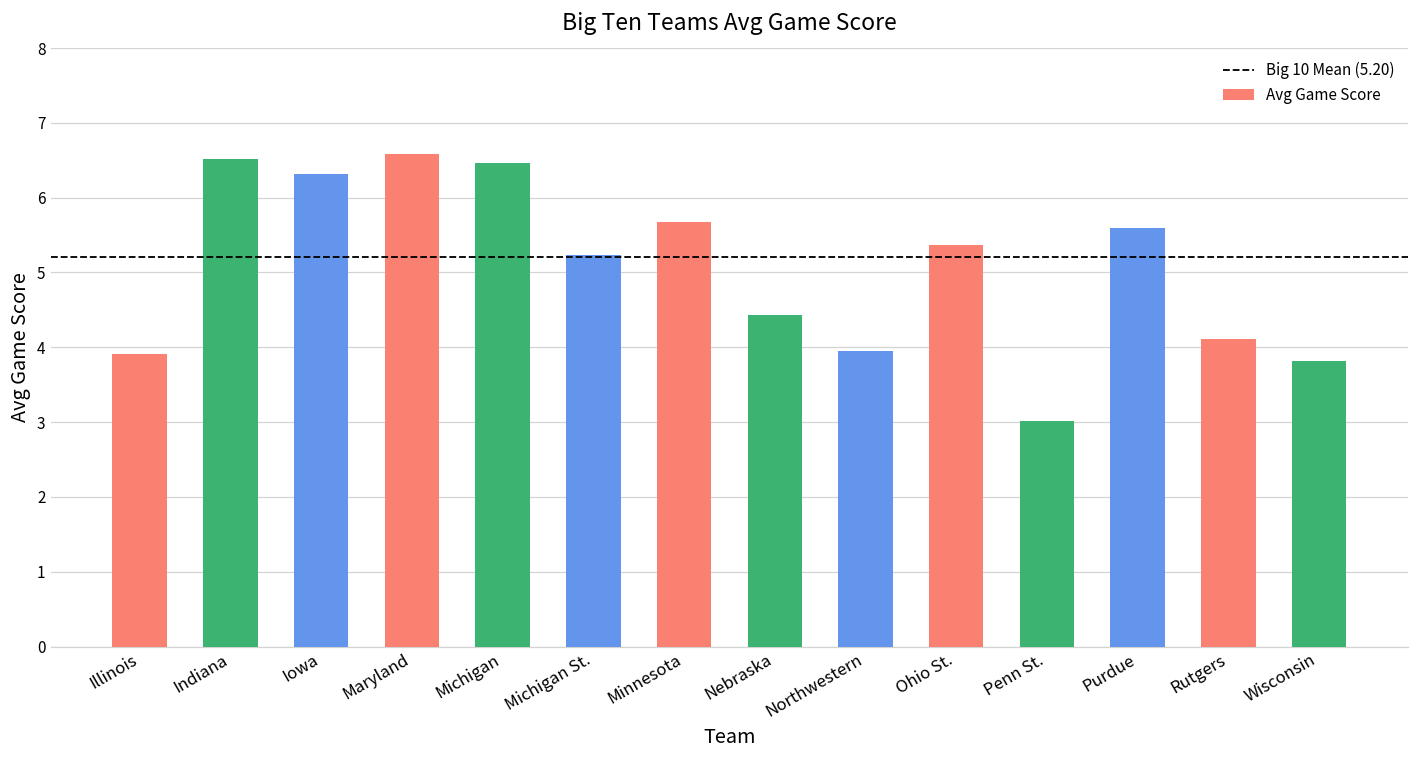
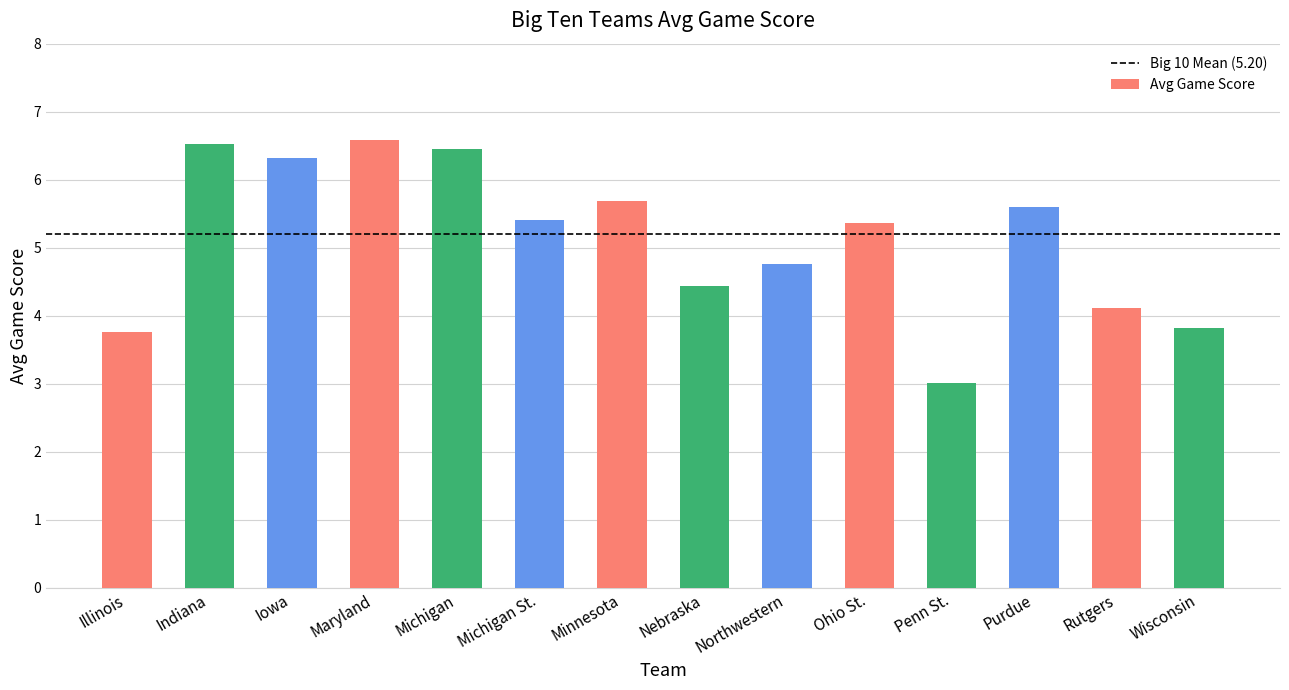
Illinois: 3.9 -> 3.8
Michigan St.: 5.2 -> 5.4
Northwestern: 4.0 -> 4.8
